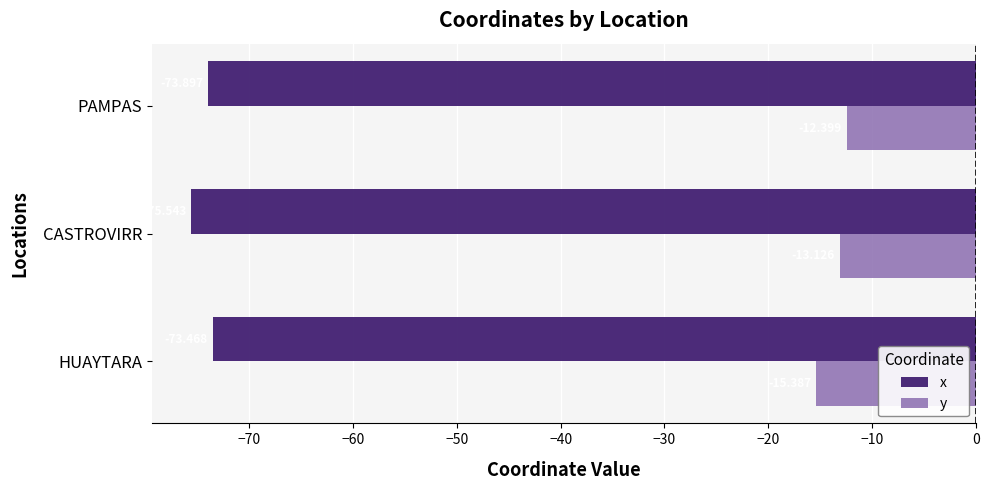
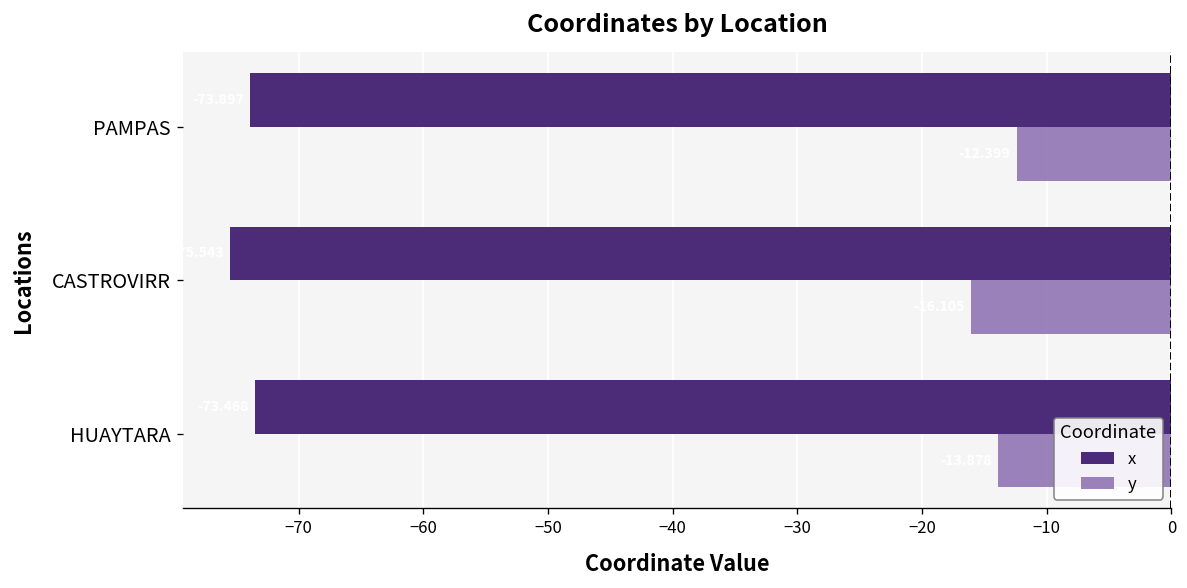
y, CASTROVIRR: -13.1 -> -16.1
y, HUAYTARA: -15.4 -> -13.9
